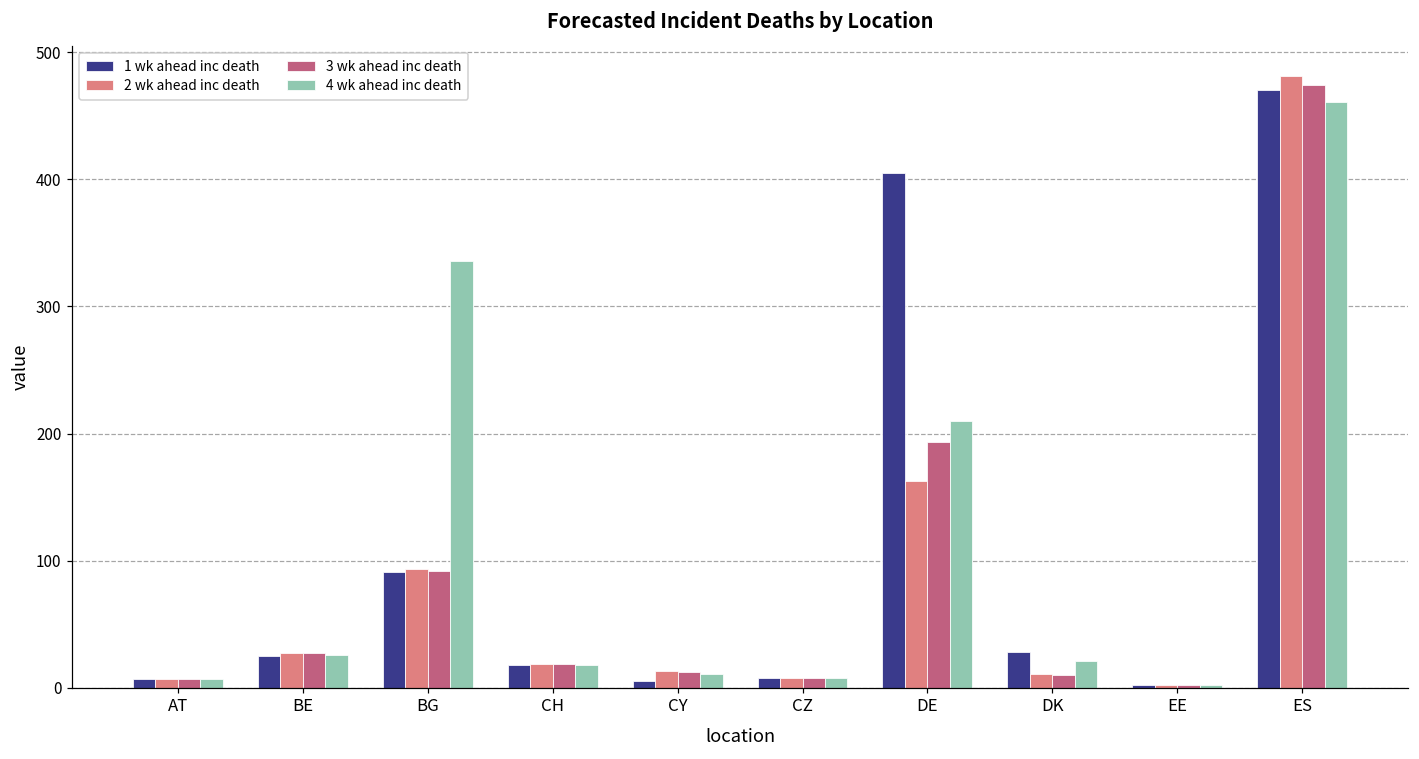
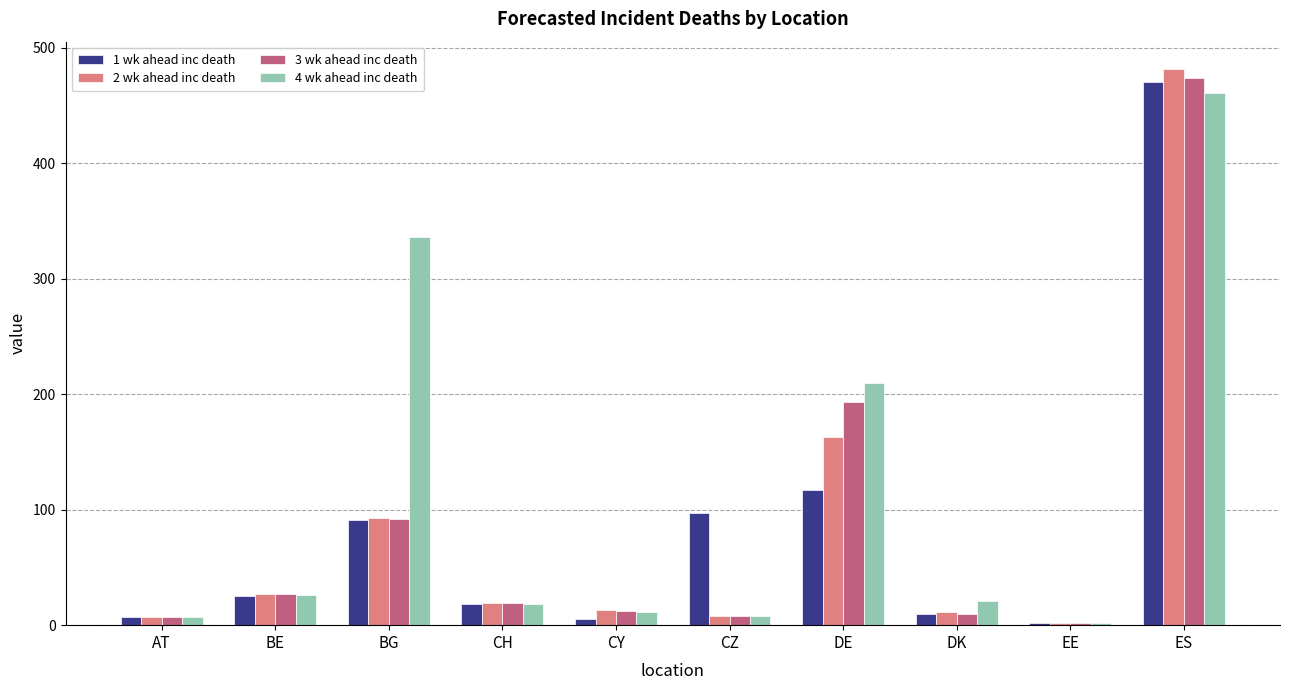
1 wk ahead inc death, CZ: 8 -> 97
1 wk ahead inc death, DE: 405 -> 117
1 wk ahead inc death, DK: 28 -> 10
